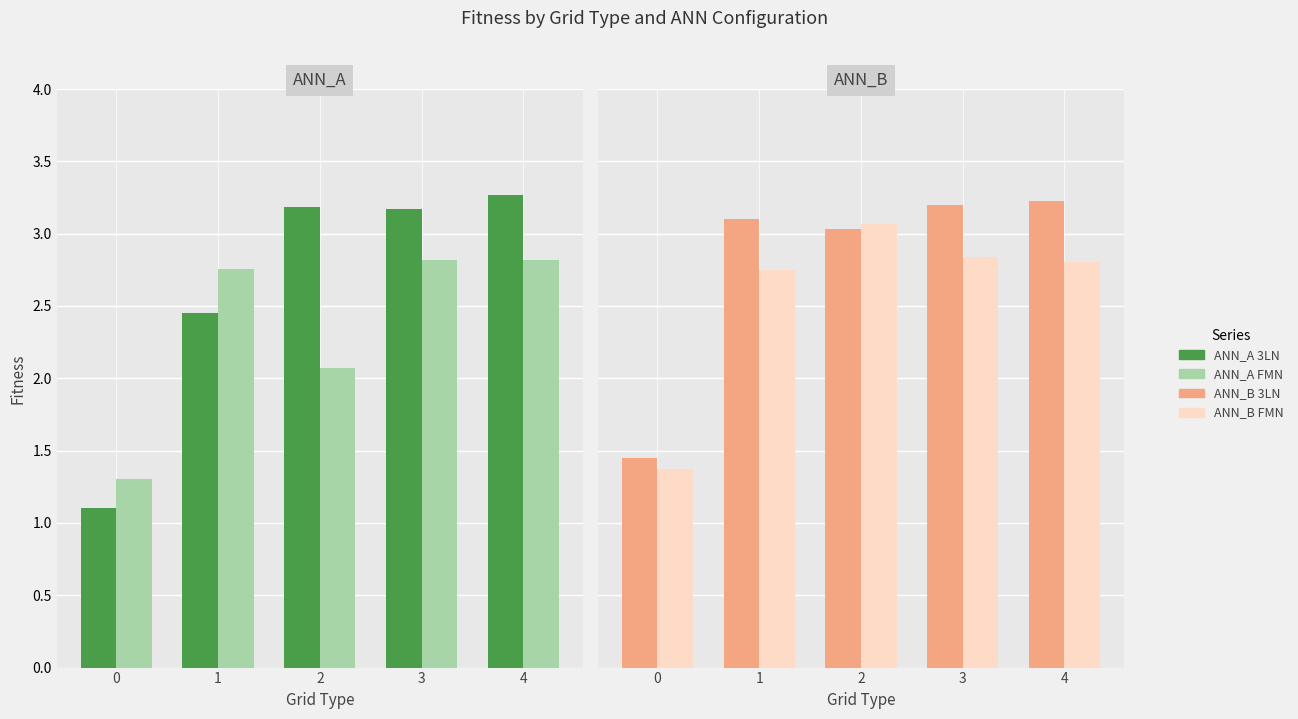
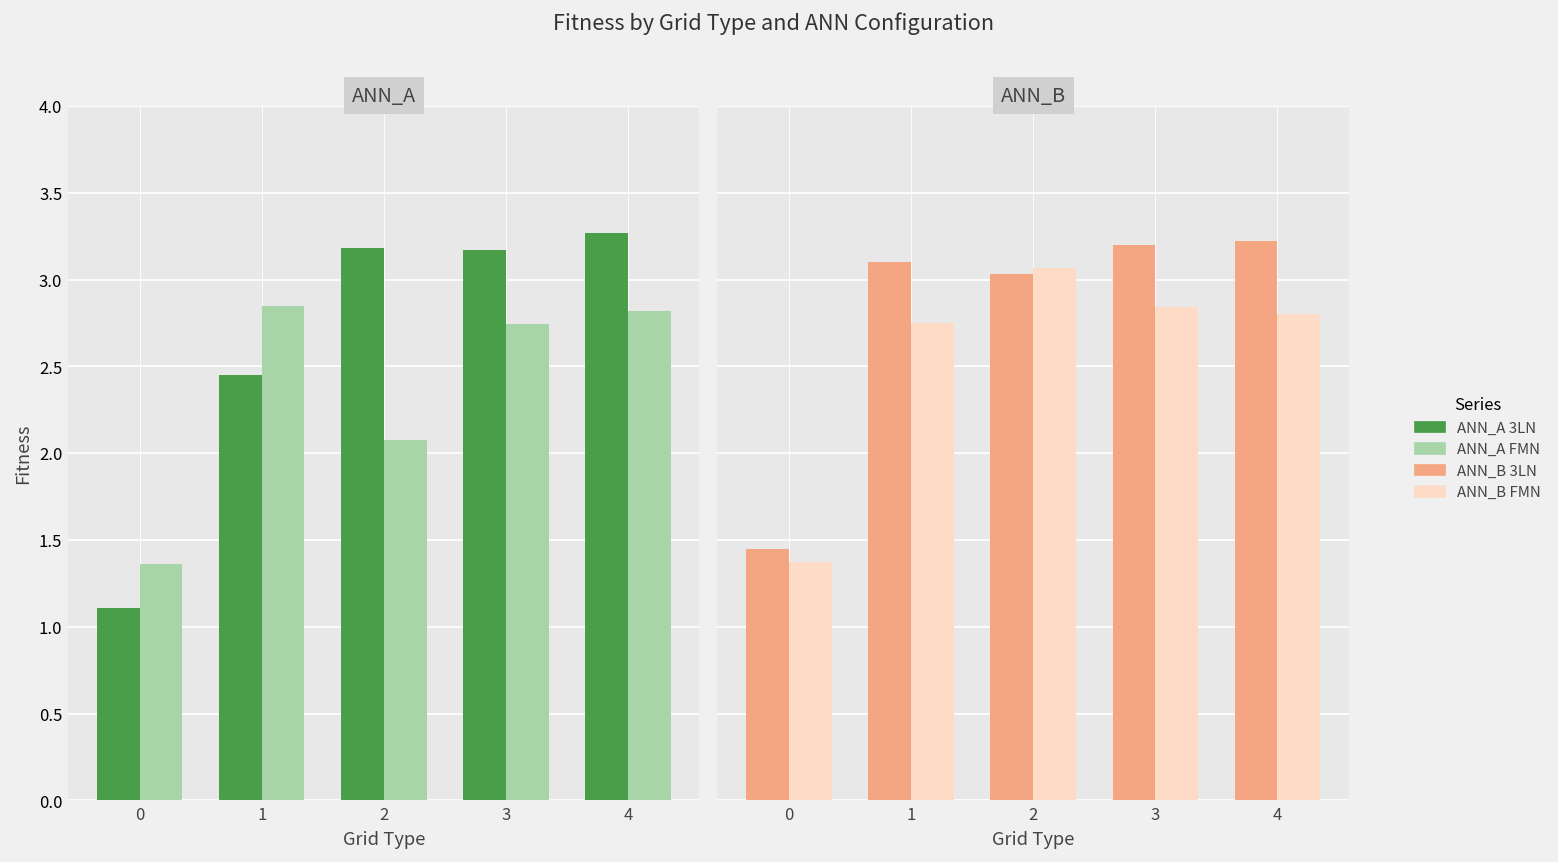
ANN_A, ANN_A FMN, 0: 1.30 -> 1.36
ANN_A, ANN_A FMN, 1: 2.76 -> 2.85
ANN_A, ANN_A FMN, 3: 2.82 -> 2.74
